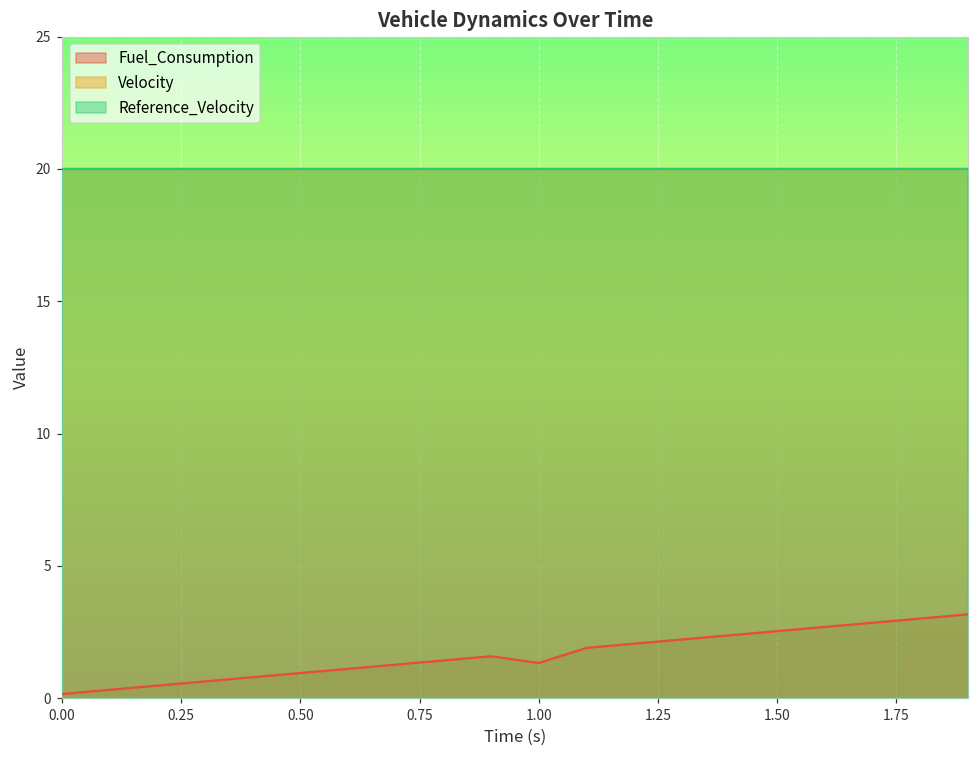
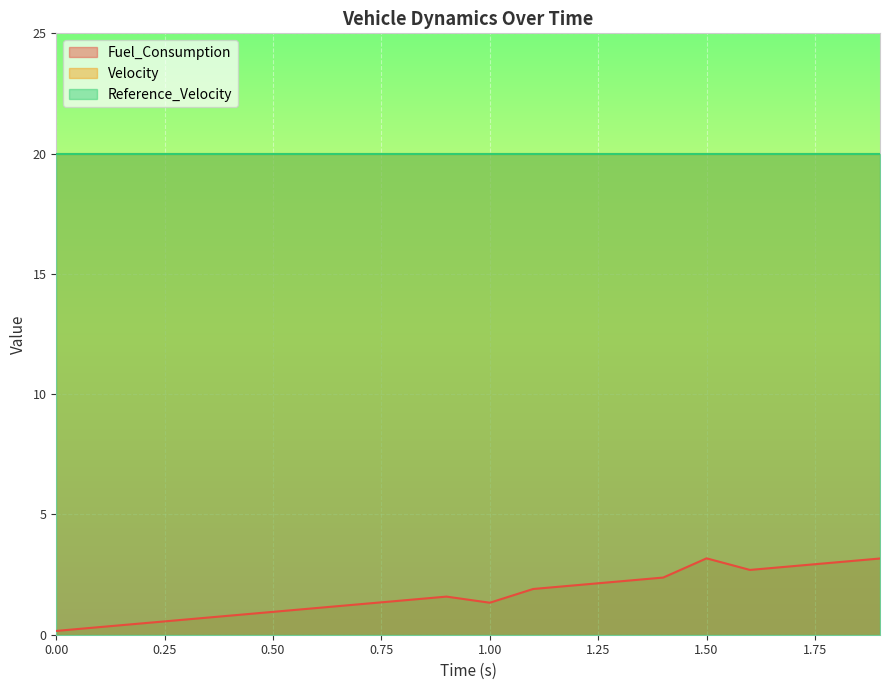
Fuel_Consumption, 1.50: 2.5 -> 3.2
